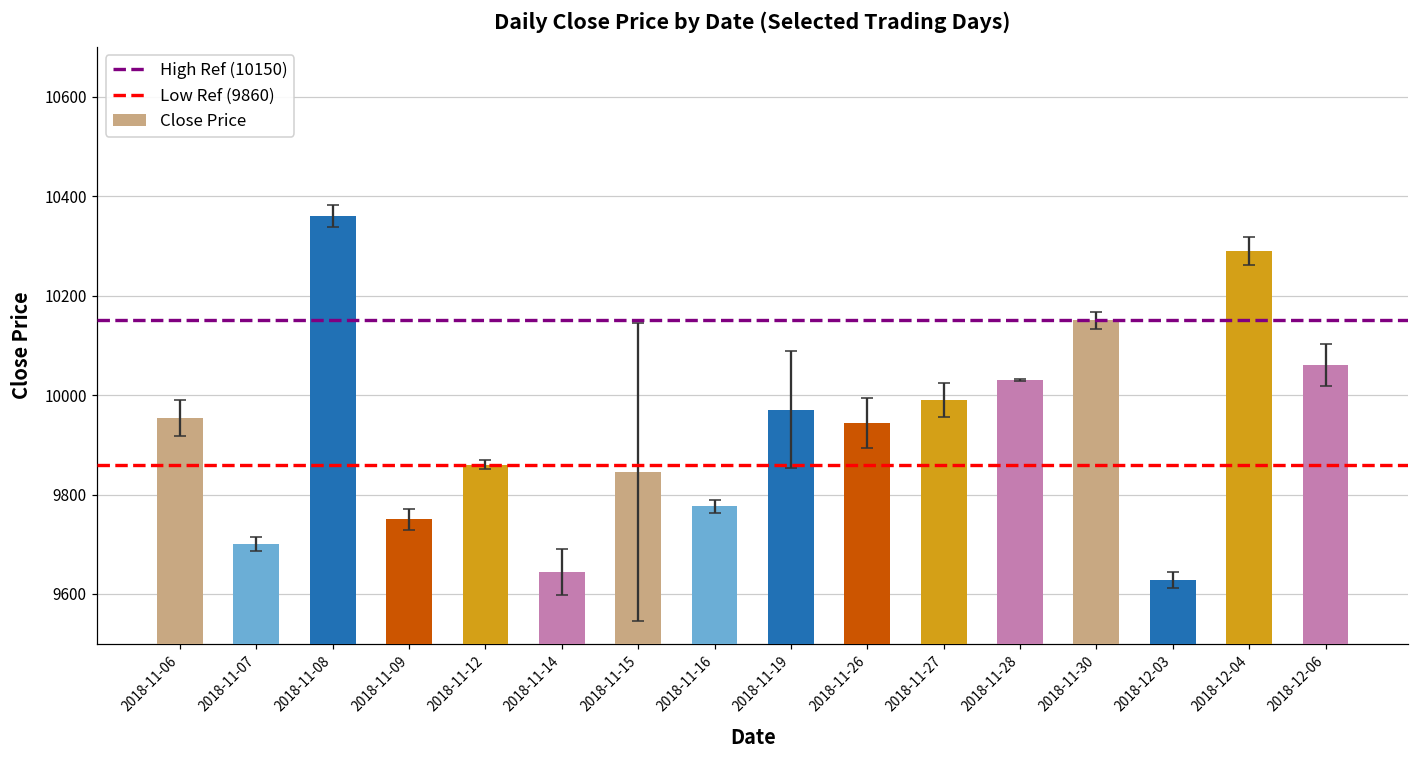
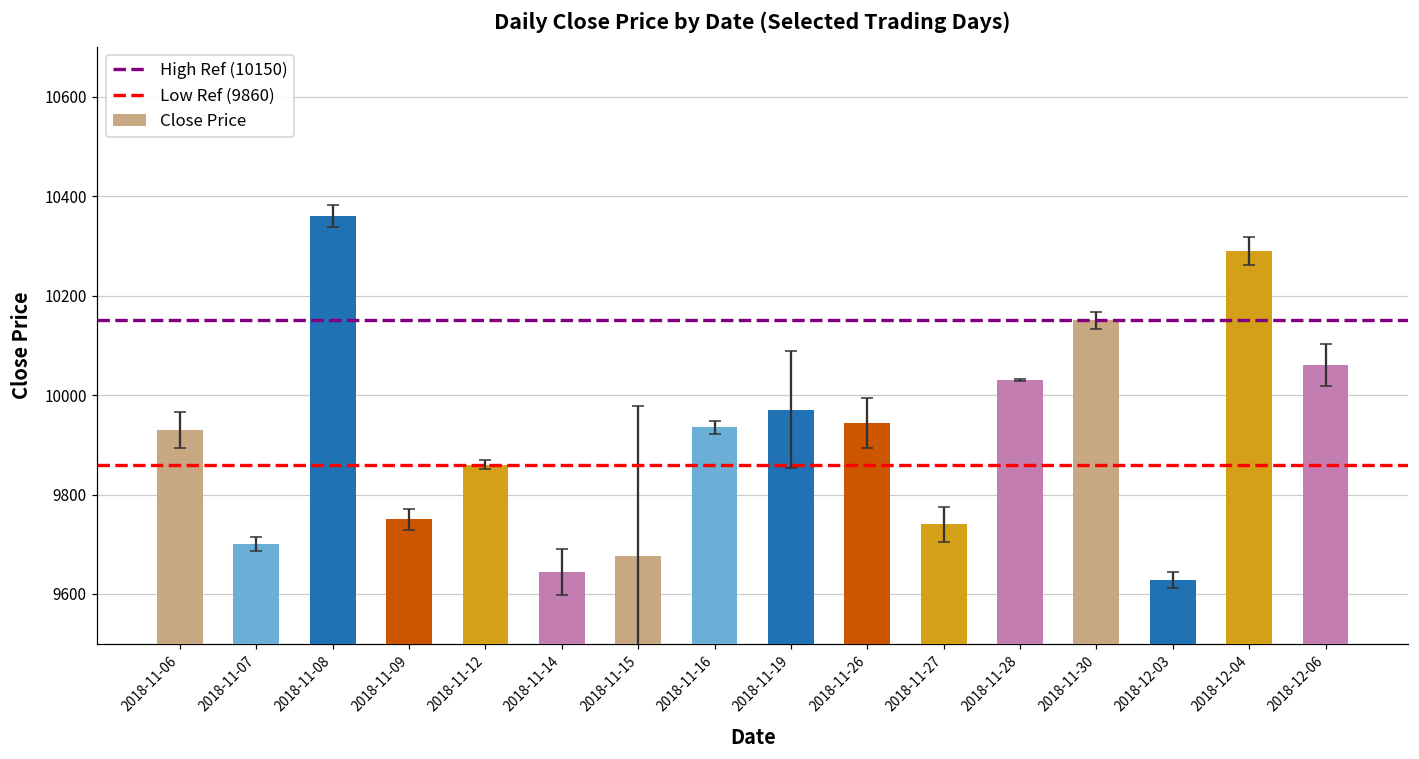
Close Price, 2018-11-06: 9950 -> 9930
Close Price, 2018-11-15: 9850 -> 9680
Close Price, 2018-11-16: 9780 -> 9940
Close Price, 2018-11-27: 9990 -> 9740
